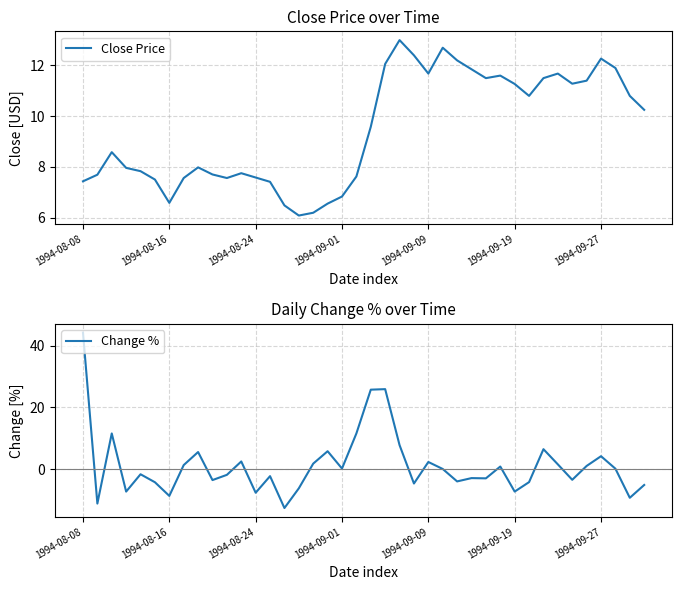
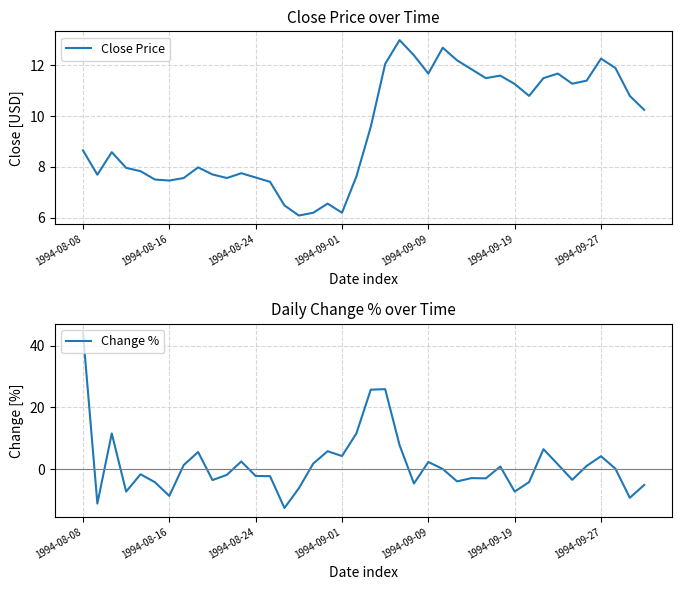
Close Price over Time, 1994-08-08: 7.4 -> 8.7
Close Price over Time, 1994-08-16: 6.6 -> 7.5
Close Price over Time, 1994-09-01: 6.8 -> 6.2
Daily Change % over Time, 1994-08-24: -8 -> -2
Daily Change % over Time, 1994-09-01: 0 -> 4
